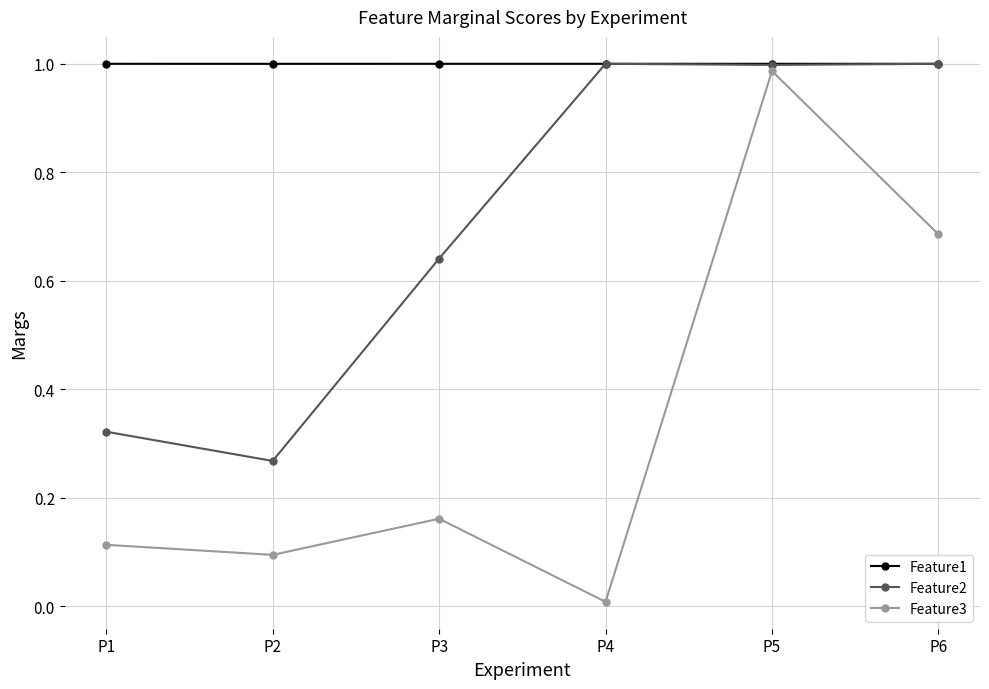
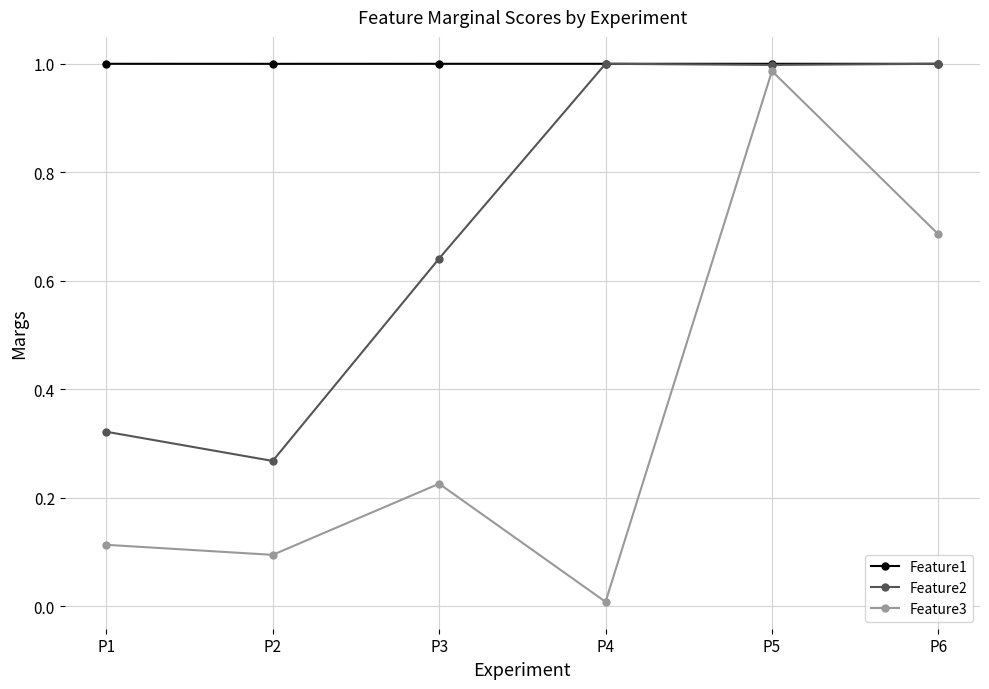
Feature3, P3: 0.16 -> 0.23
